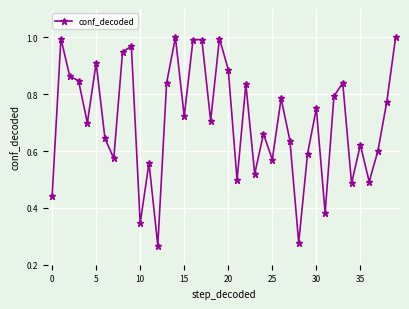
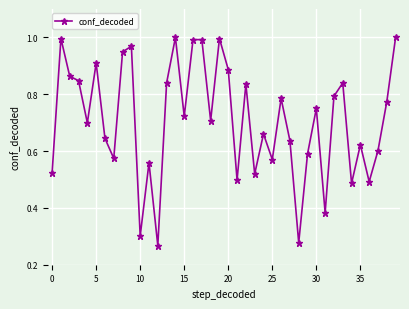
0: 0.44 -> 0.52
10: 0.35 -> 0.30
